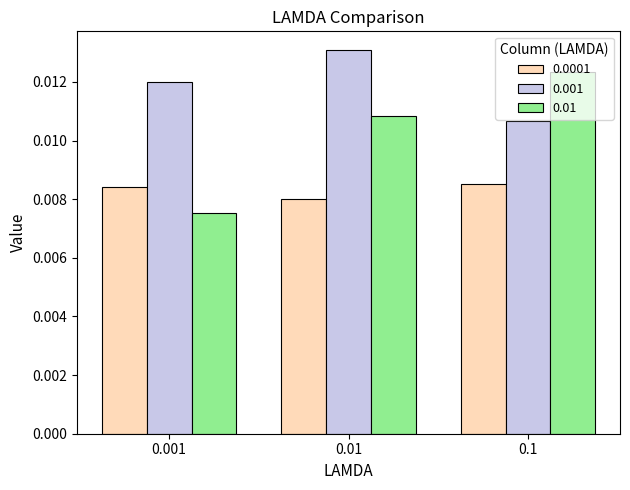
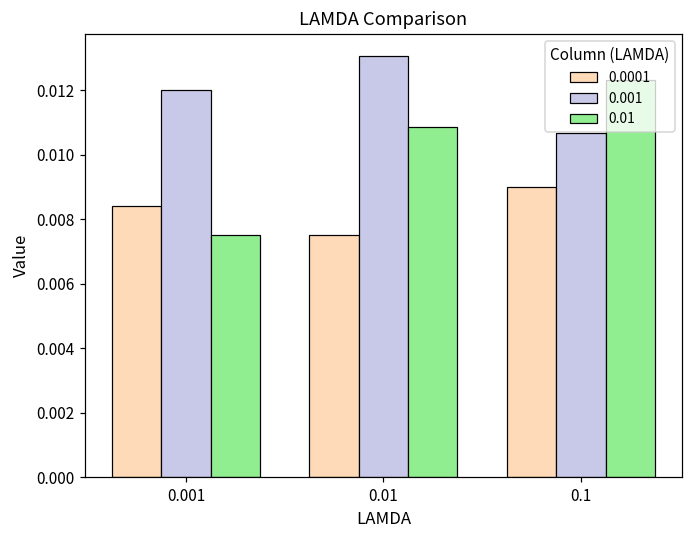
0.0001, 0.01: 0.0080 -> 0.0075
0.0001, 0.1: 0.0085 -> 0.0090
